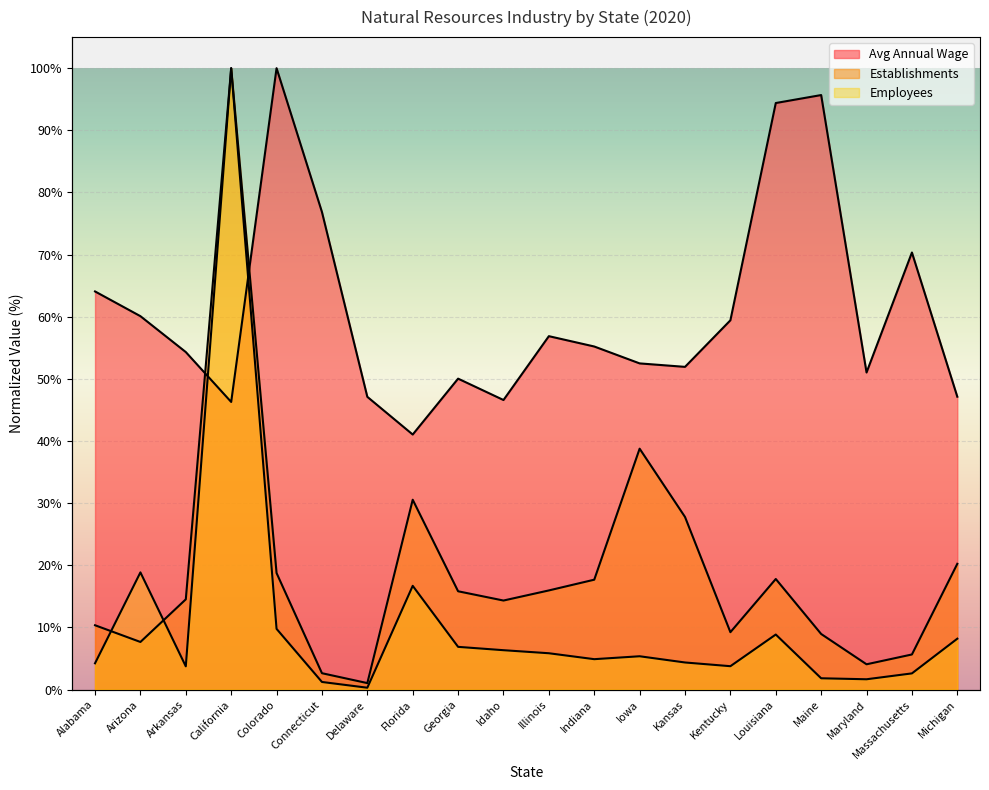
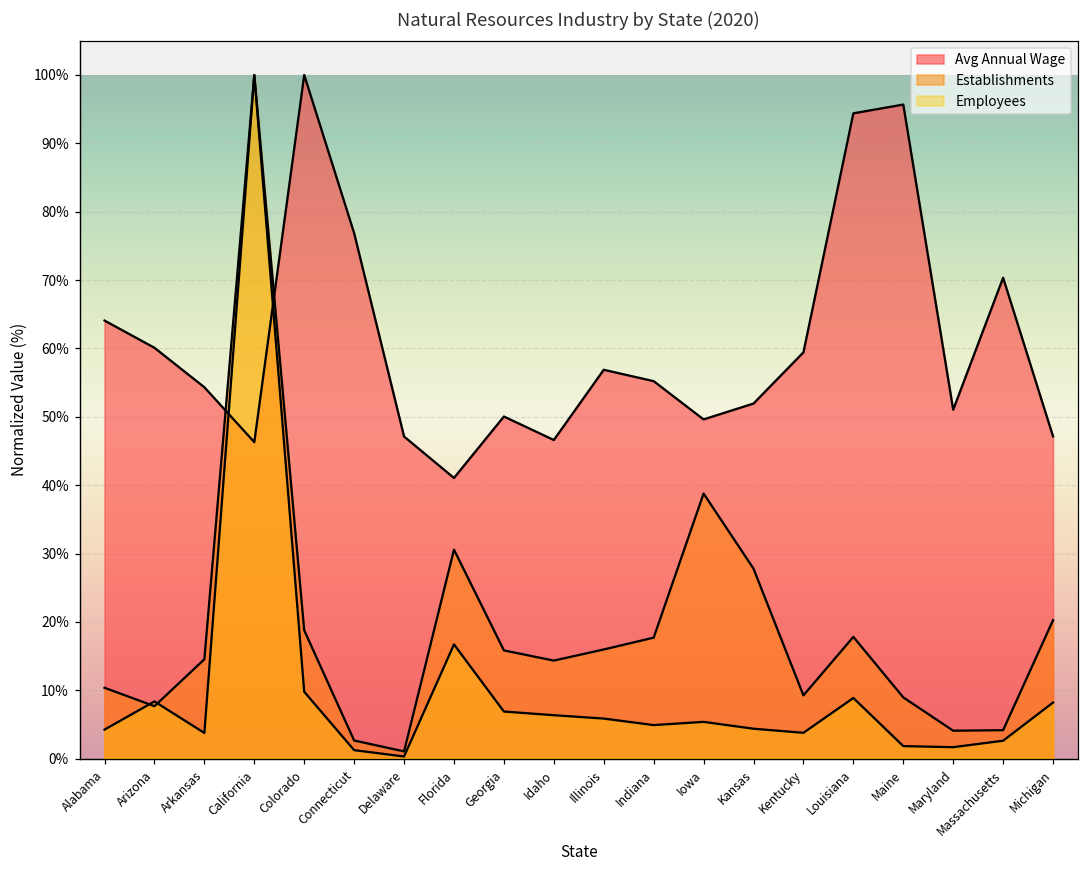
Employees, Arizona: 19% -> 8%
Avg Annual Wage, Iowa: 52% -> 50%
Establishments, Massachusetts: 6% -> 4%
